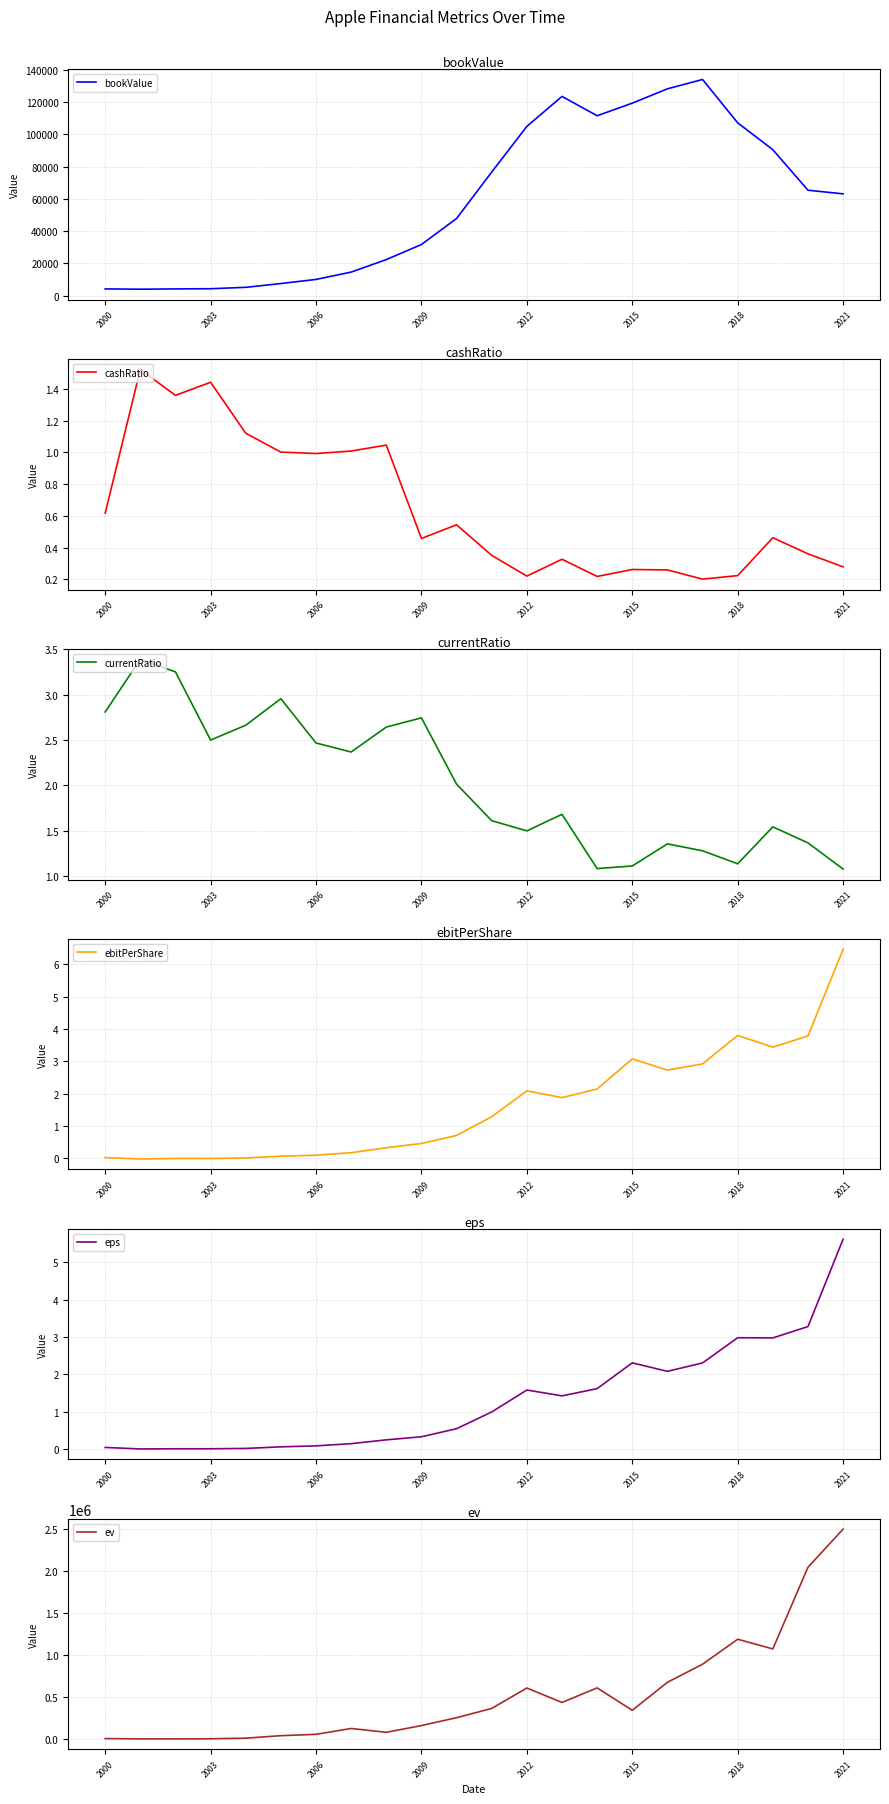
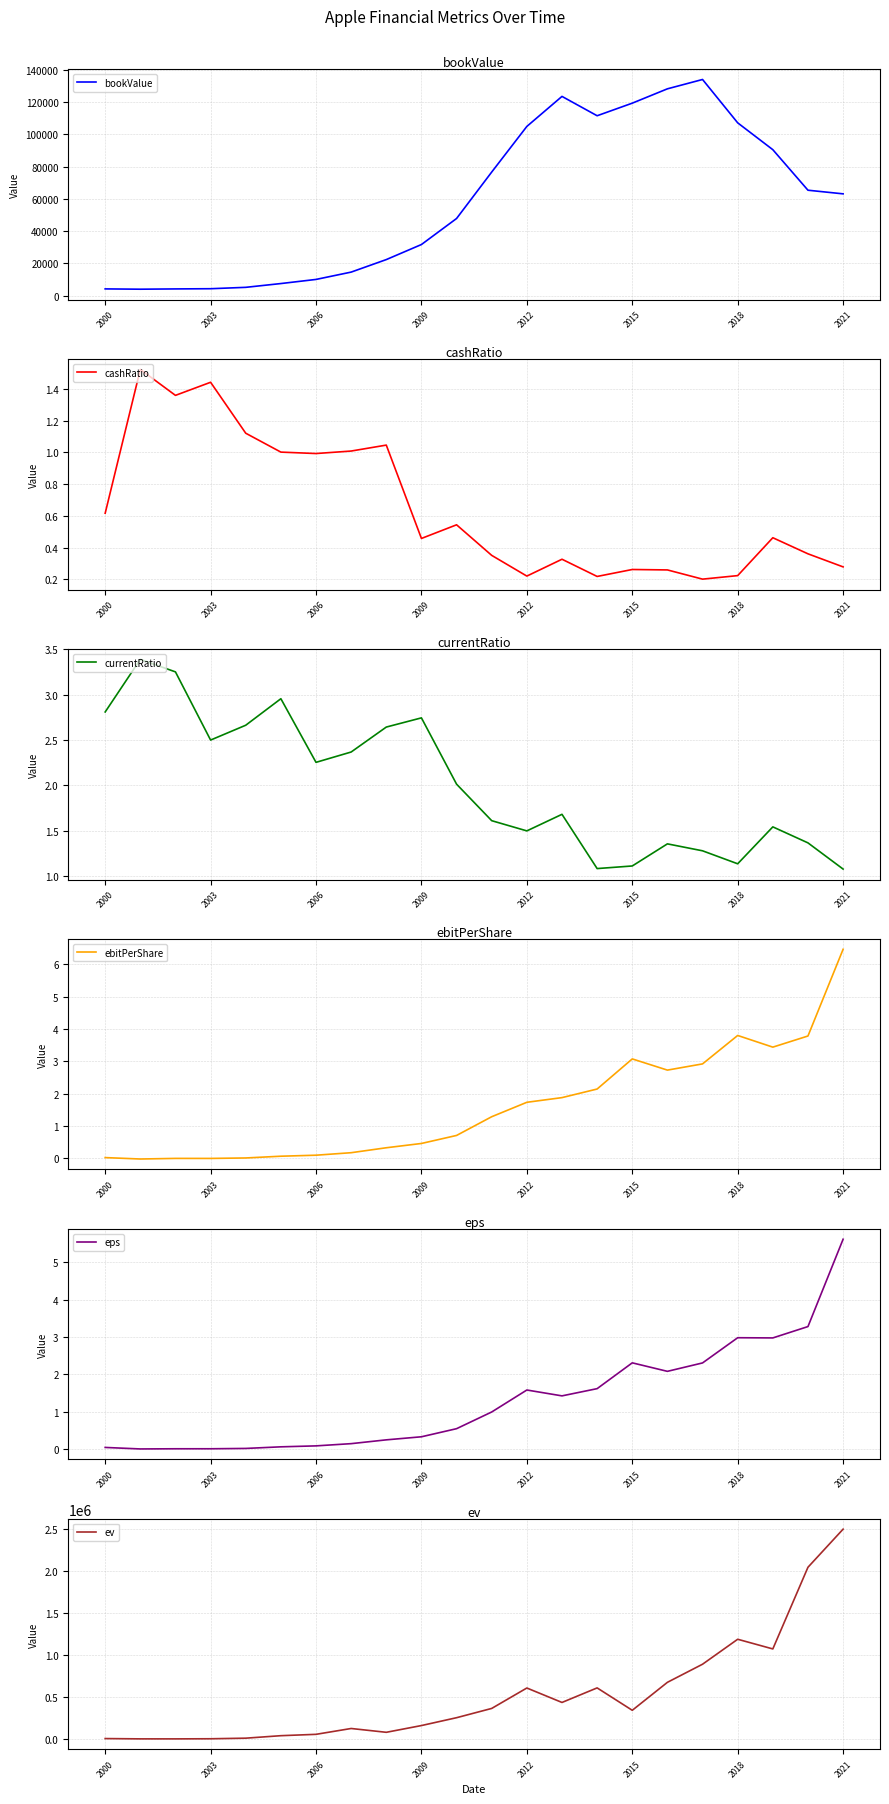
currentRatio, 2006: 2.5 -> 2.3
ebitPerShare, 2012: 2.1 -> 1.7
